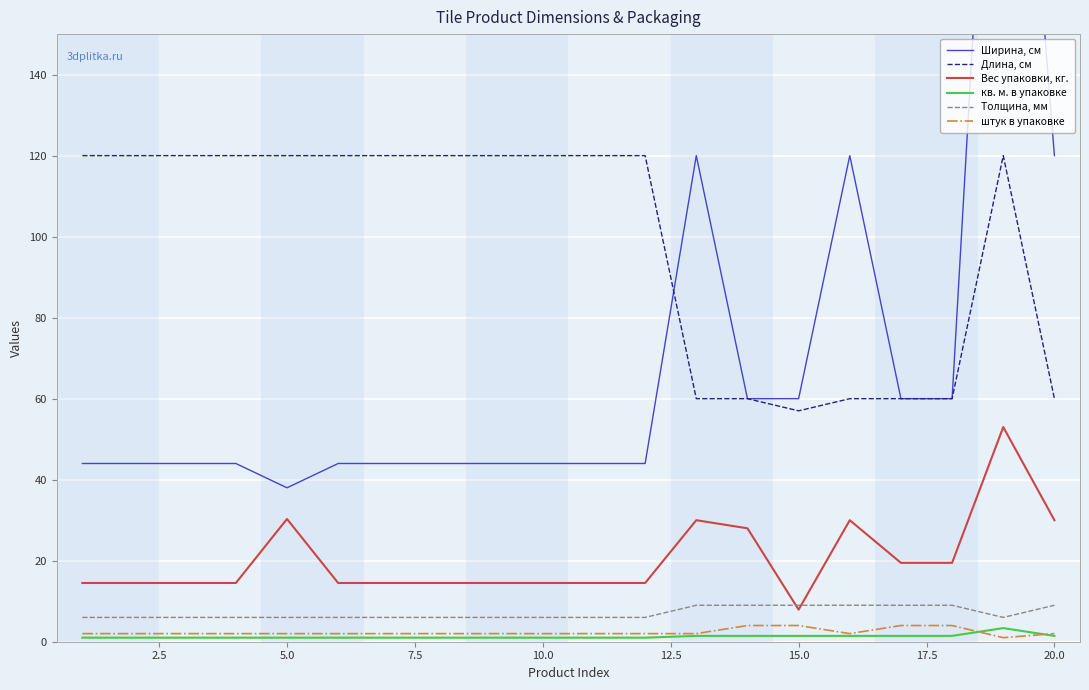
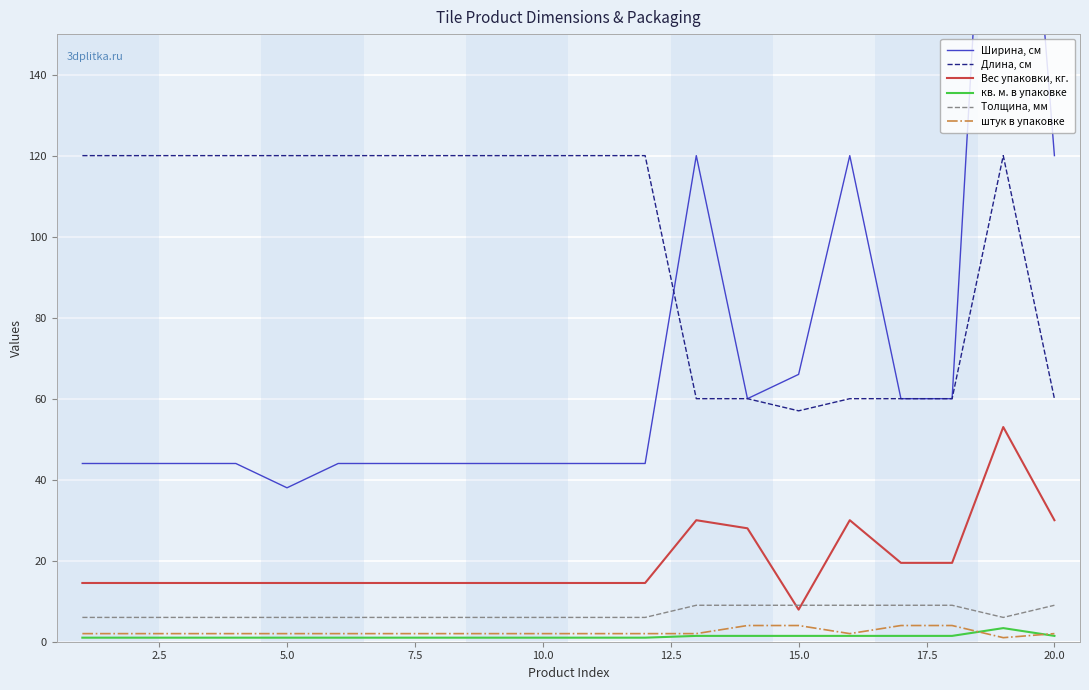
Вес упаковки, кг., 5.0: 30 -> 15
Ширина, см, 15.0: 60 -> 66
